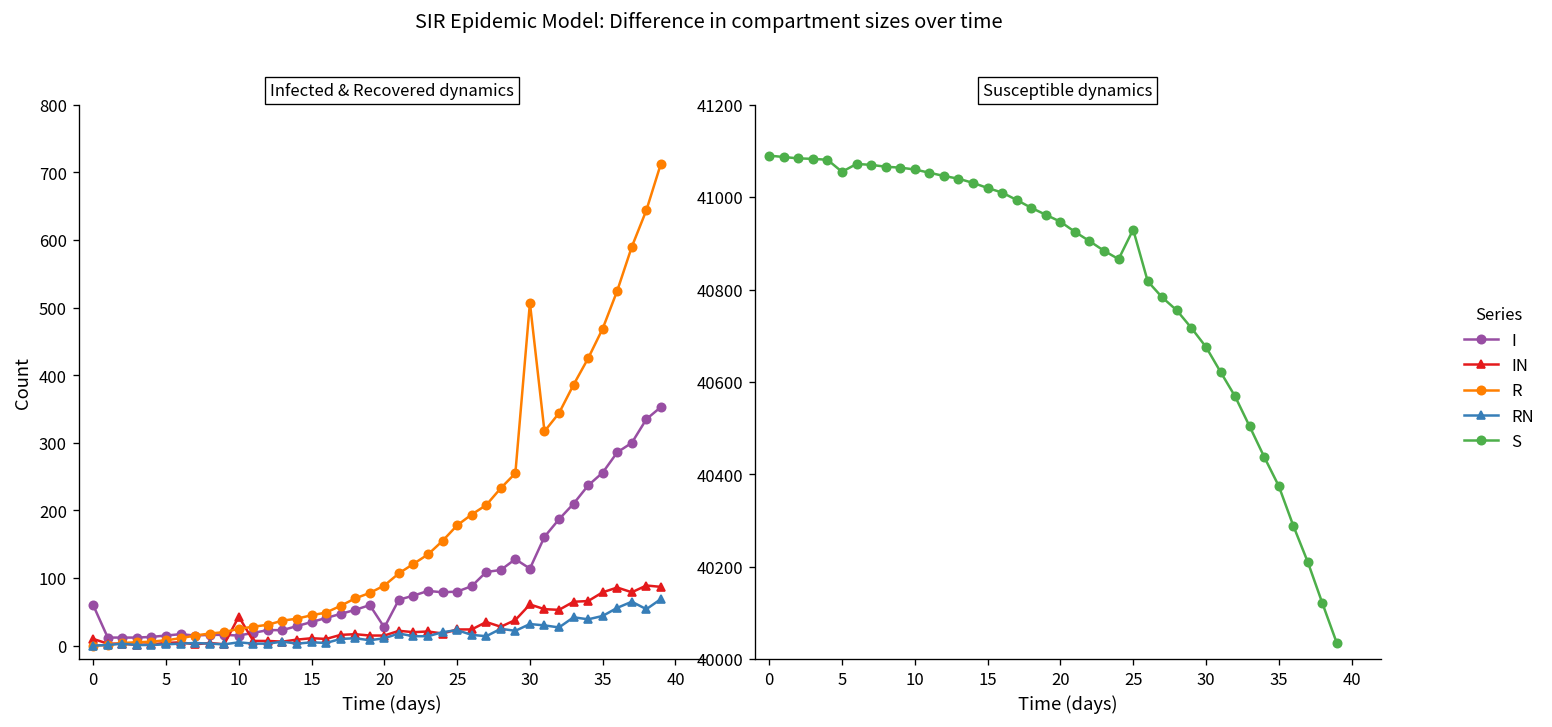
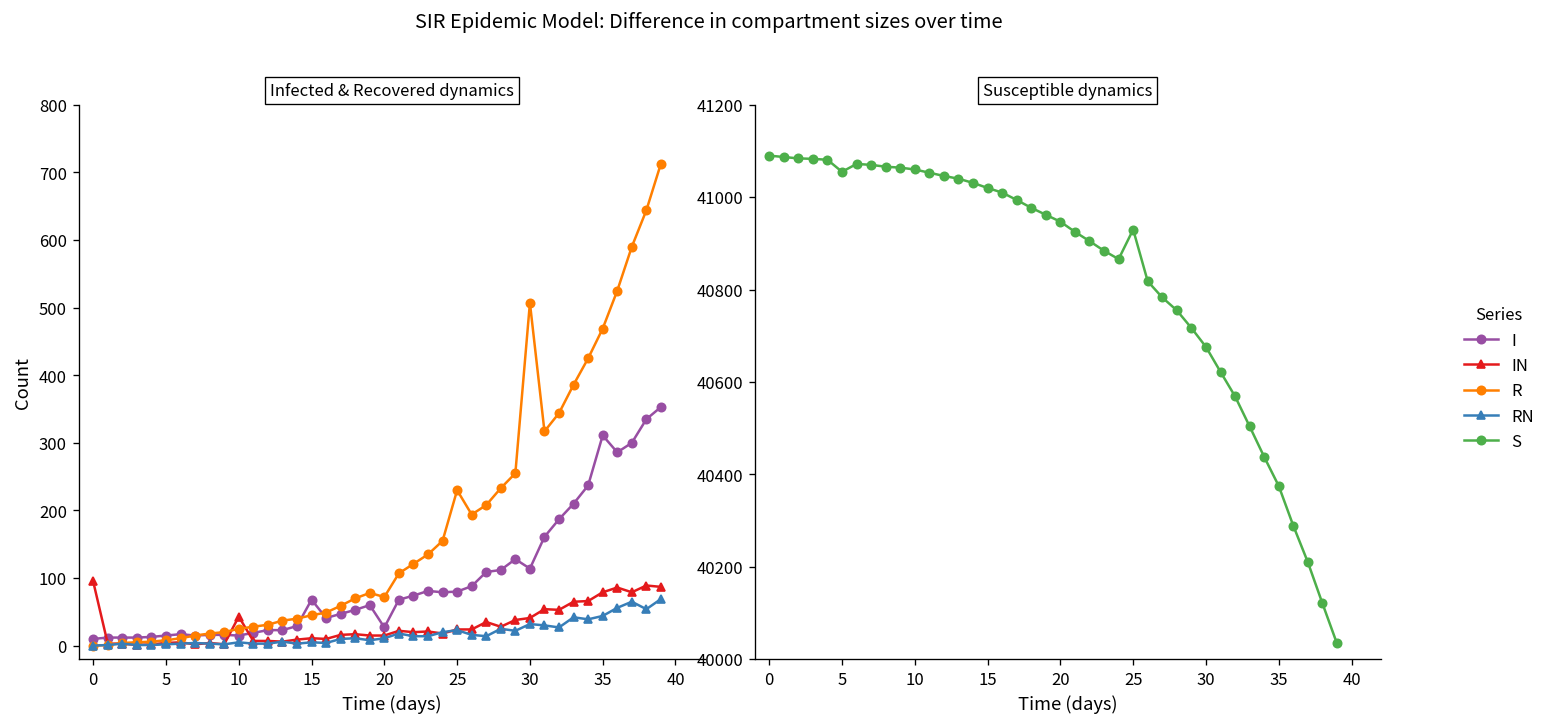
Infected & Recovered dynamics, I, 0: 60 -> 10
Infected & Recovered dynamics, IN, 0: 10 -> 100
Infected & Recovered dynamics, I, 15: 40 -> 70
Infected & Recovered dynamics, R, 20: 90 -> 70
Infected & Recovered dynamics, R, 25: 180 -> 230
Infected & Recovered dynamics, IN, 30: 60 -> 40
Infected & Recovered dynamics, I, 35: 260 -> 310
